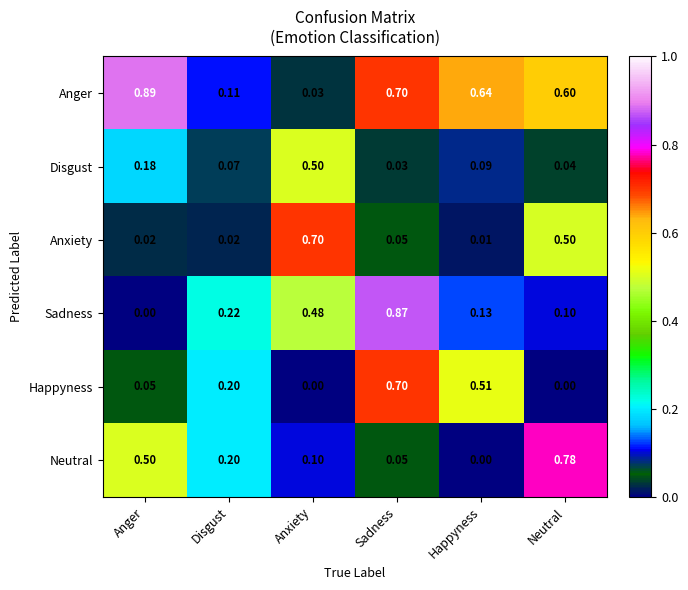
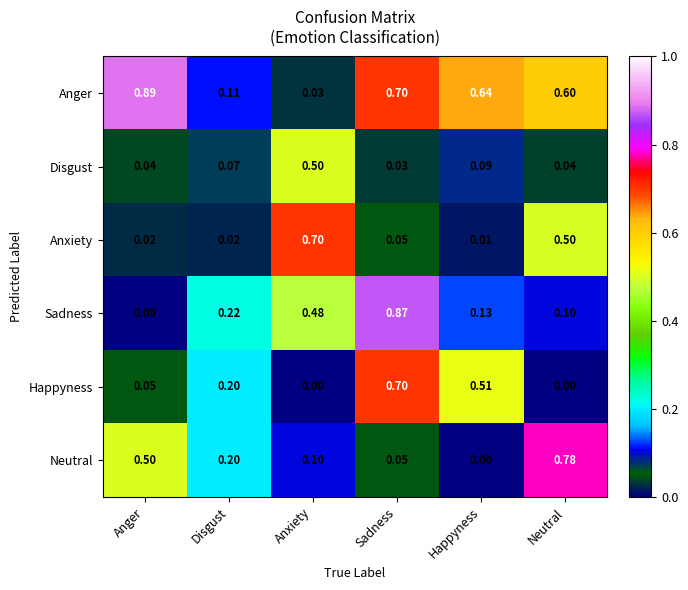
Disgust, Anger: 0.18 -> 0.04
